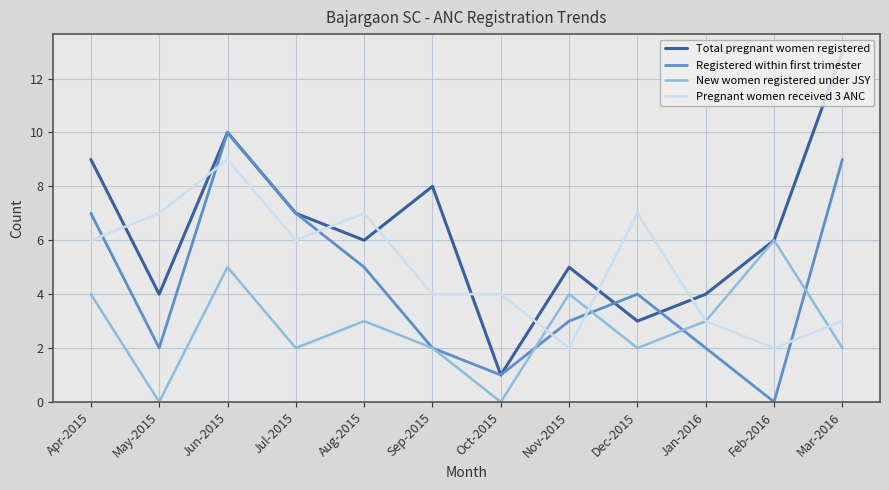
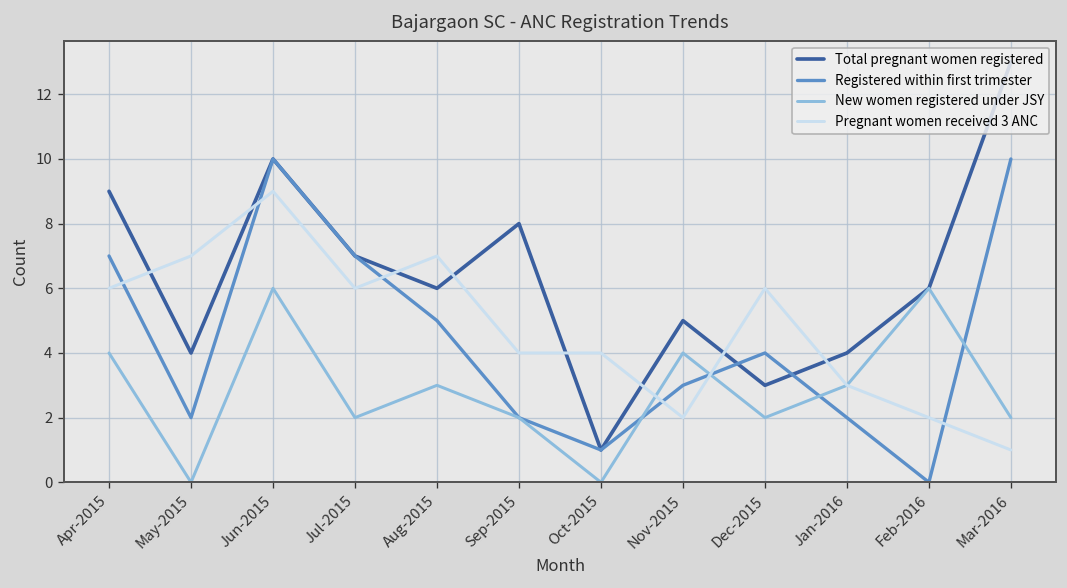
New women registered under JSY, Jun-2015: 5 -> 6
Pregnant women received 3 ANC, Dec-2015: 7 -> 6
Registered within first trimester, Mar-2016: 9 -> 10
Pregnant women received 3 ANC, Mar-2016: 3 -> 1
